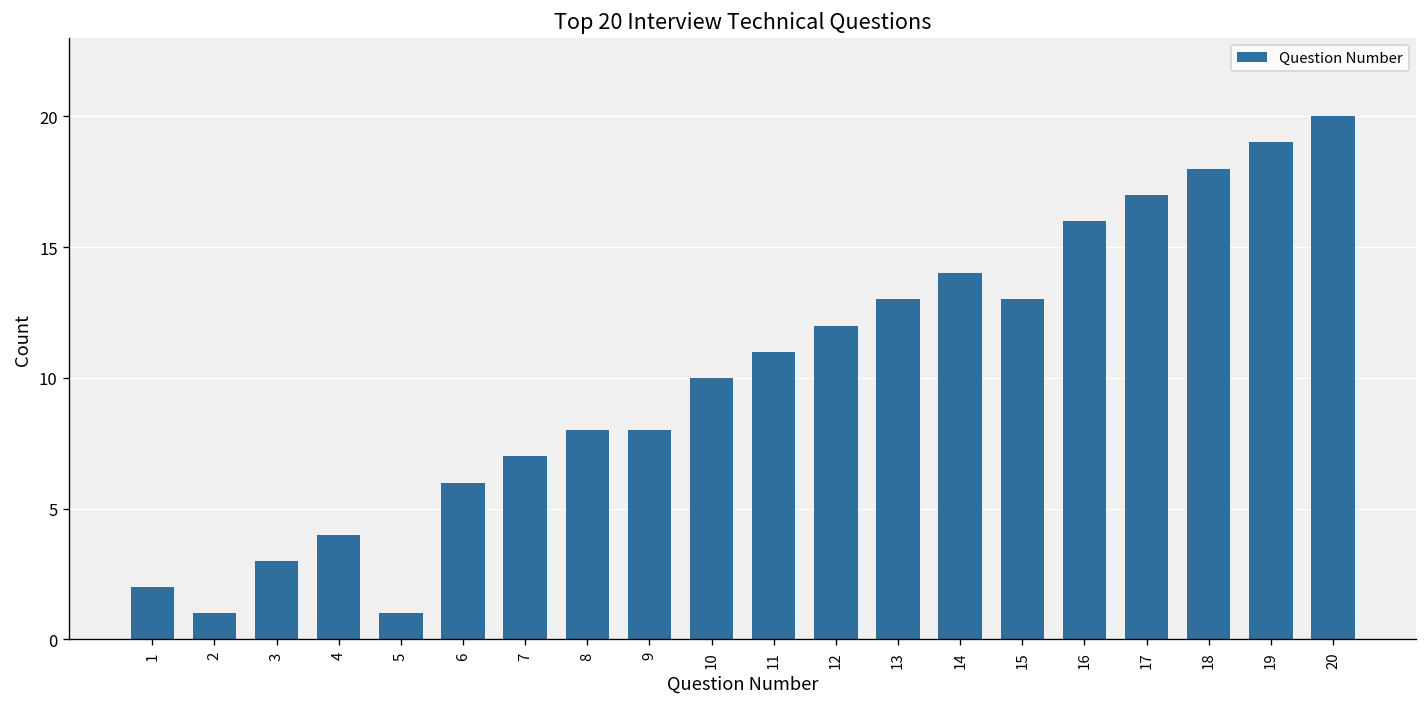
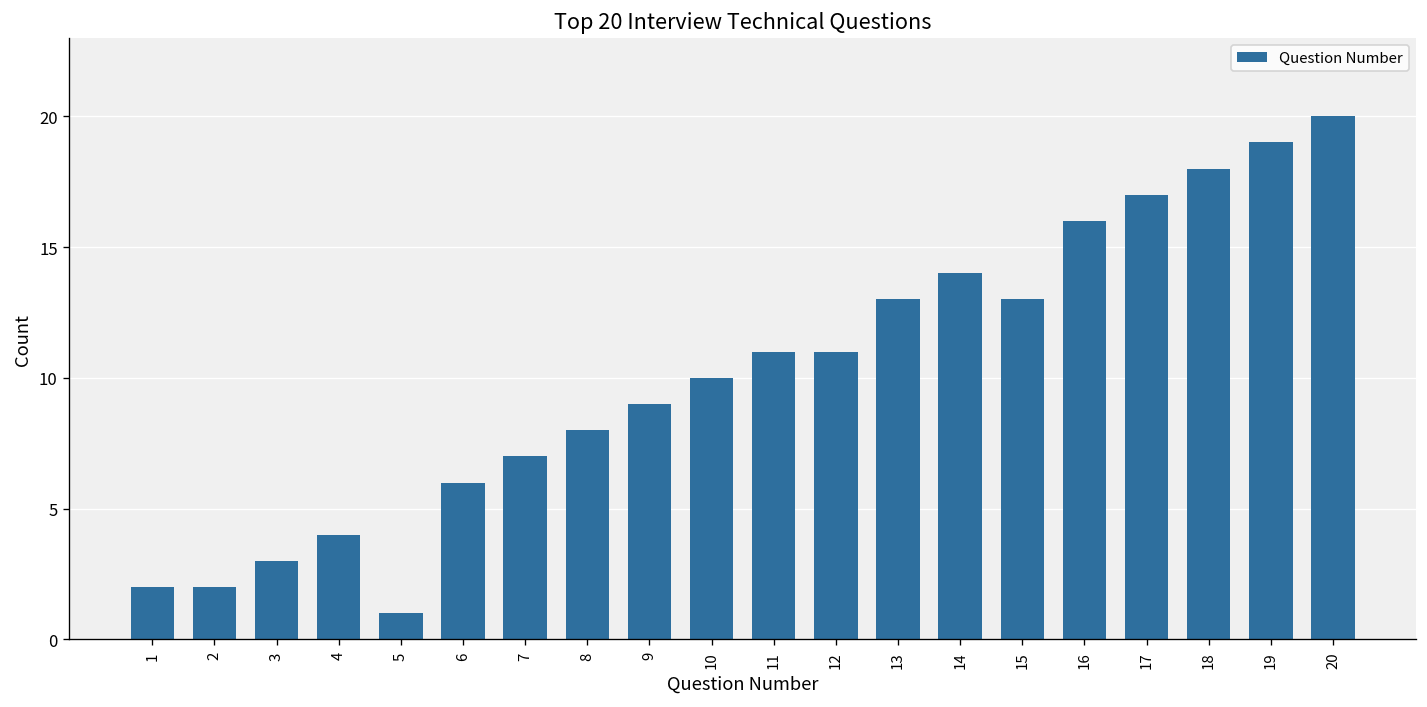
2: 1 -> 2
9: 8 -> 9
12: 12 -> 11
